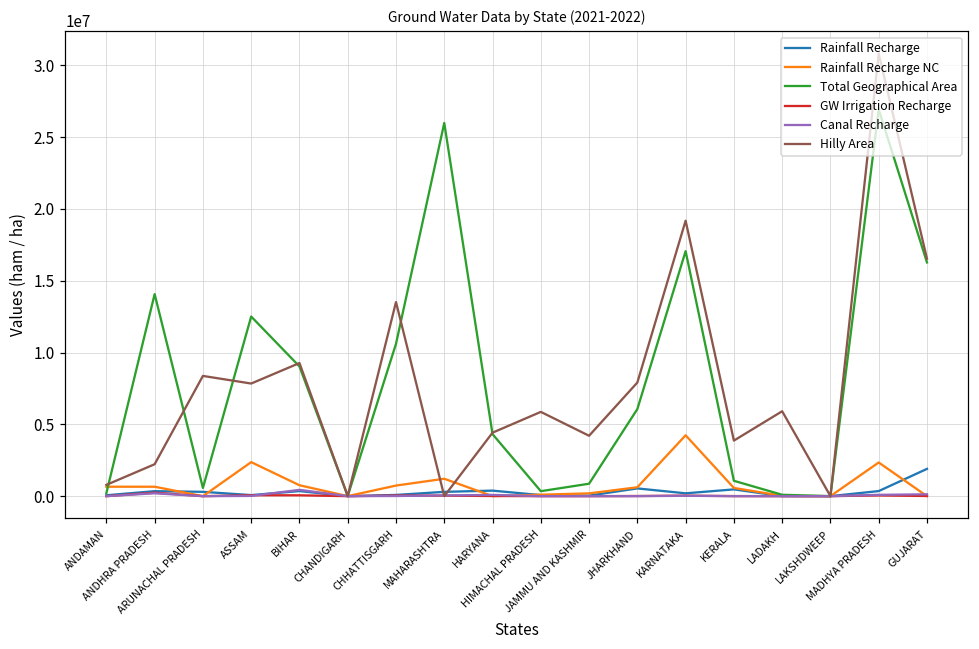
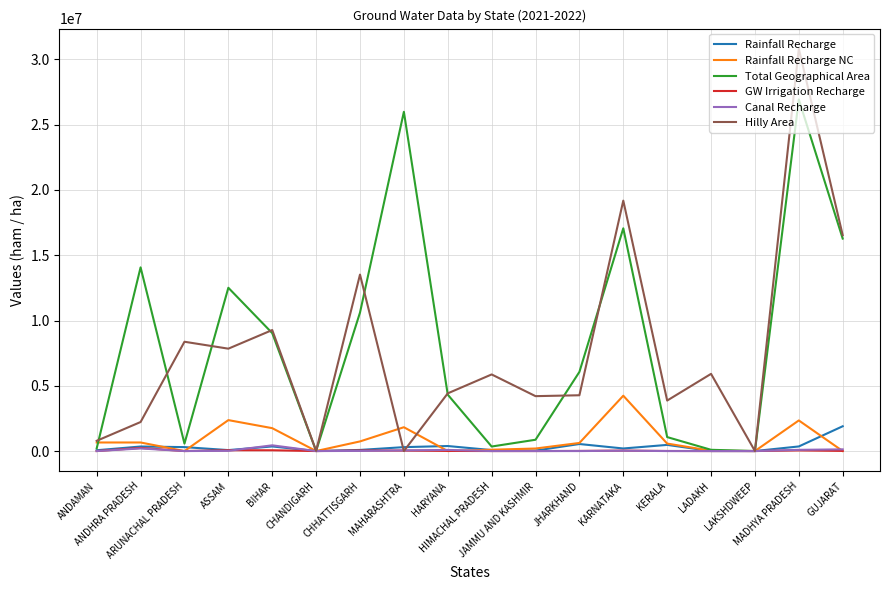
Rainfall Recharge NC, BIHAR: 800000 -> 1800000
Rainfall Recharge NC, MAHARASHTRA: 1200000 -> 1800000
Hilly Area, JHARKHAND: 7900000 -> 4300000
